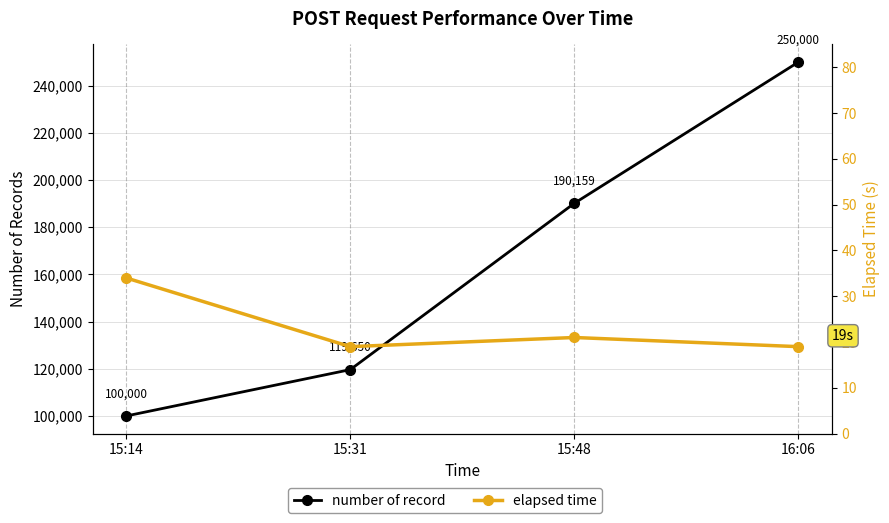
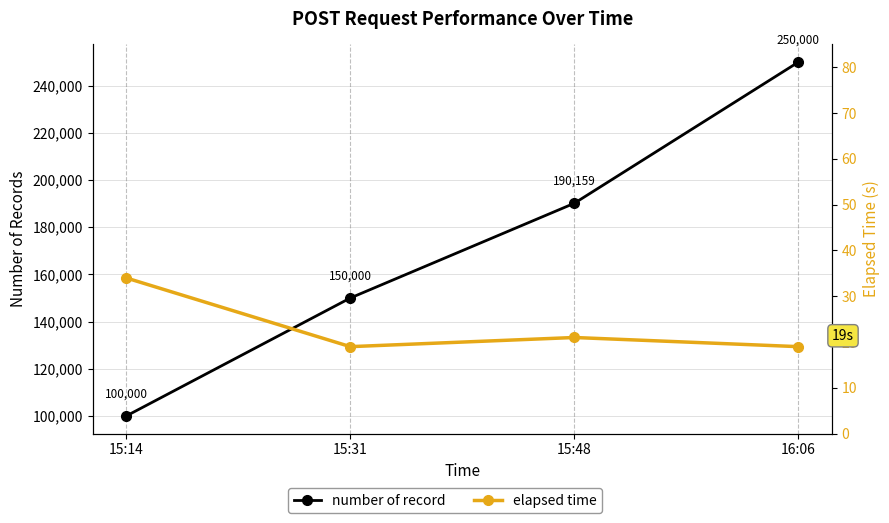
number of record, 15:31: 119,650 -> 150,000
